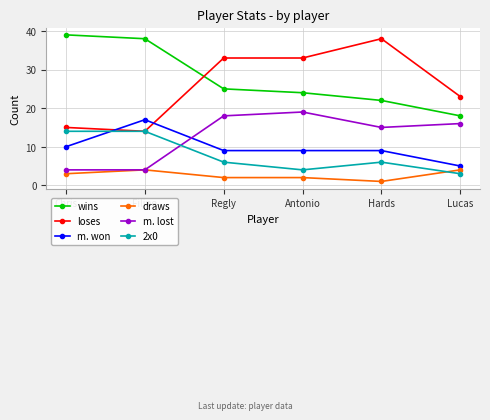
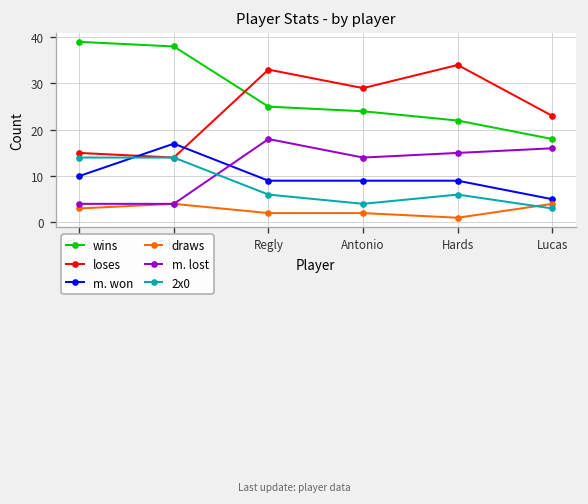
loses, Antonio: 33 -> 29
m. lost, Antonio: 19 -> 14
loses, Hards: 38 -> 34
